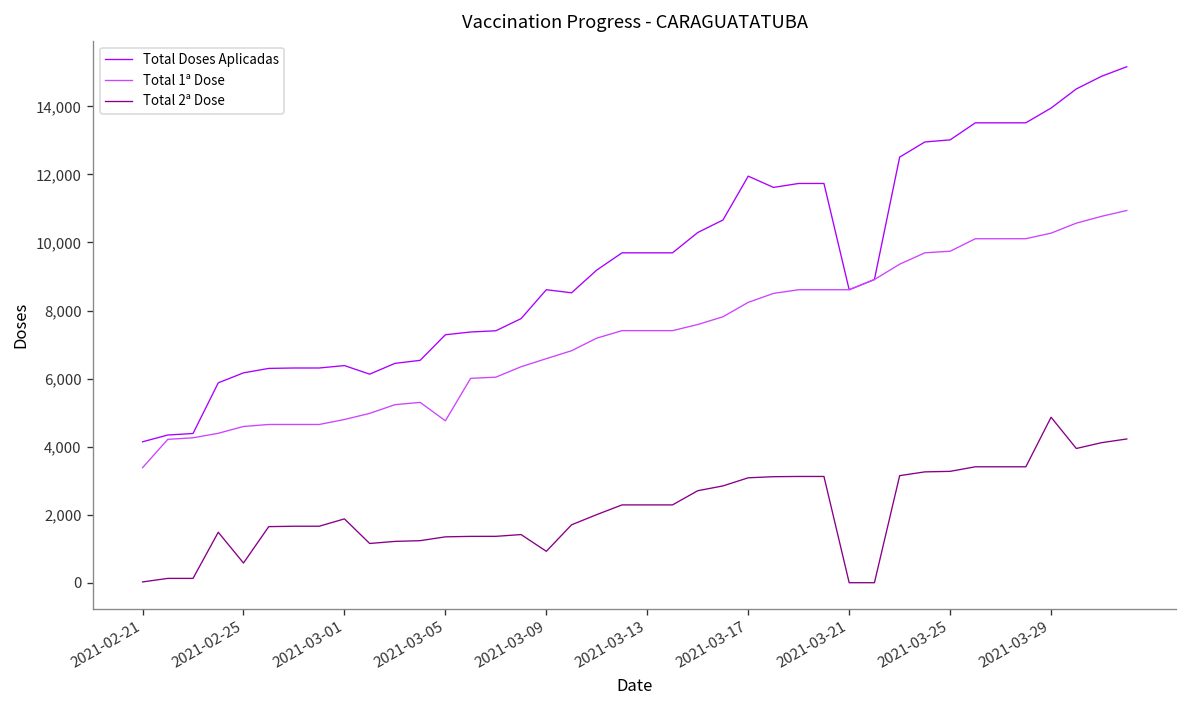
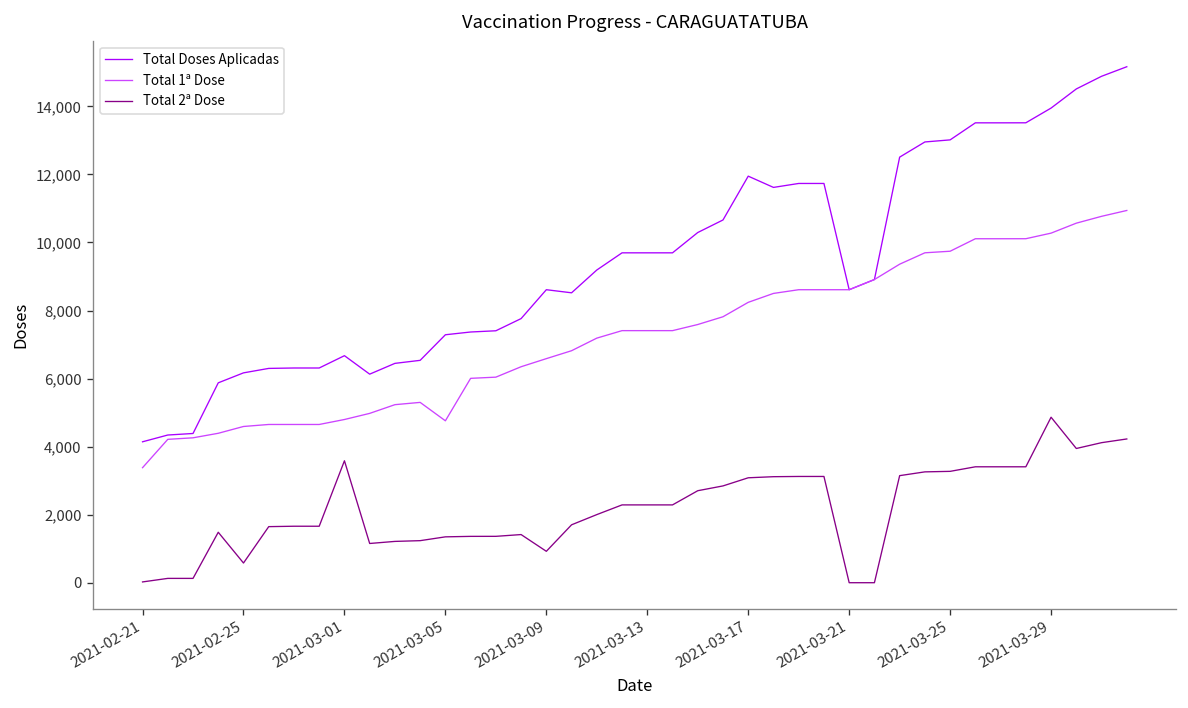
Total Doses Aplicadas, 2021-03-01: 6,400 -> 6,700
Total 2ª Dose, 2021-03-01: 1,900 -> 3,600
